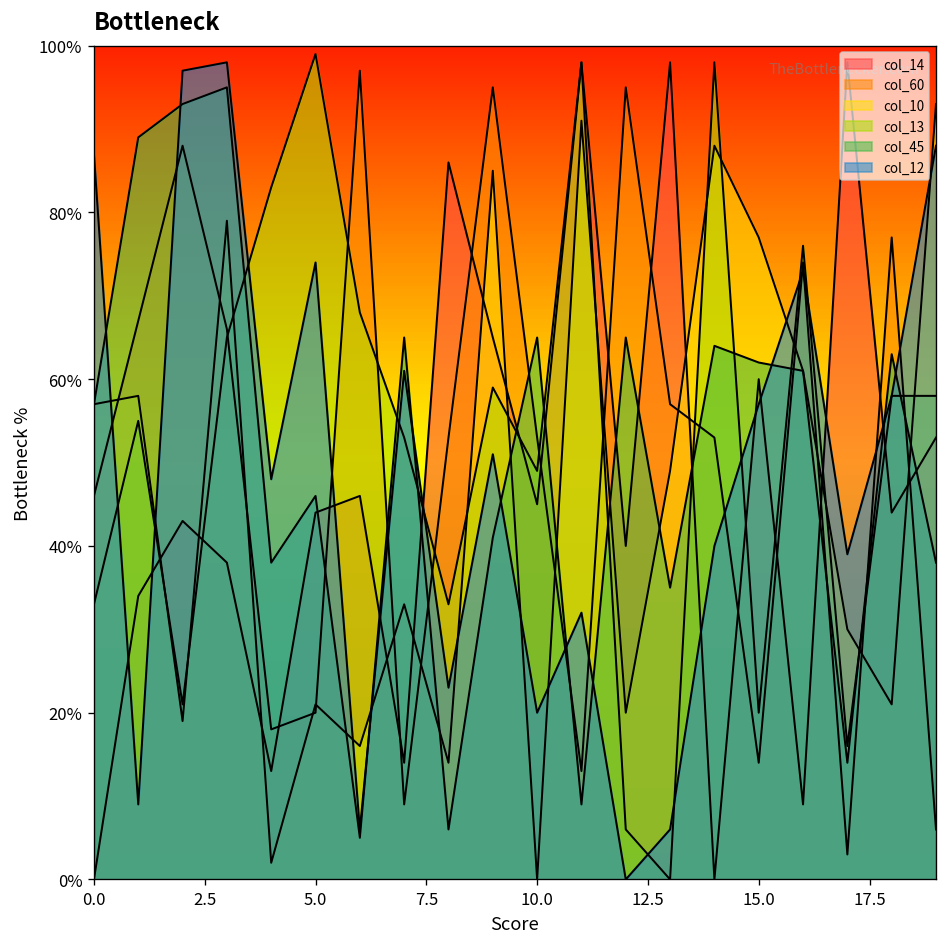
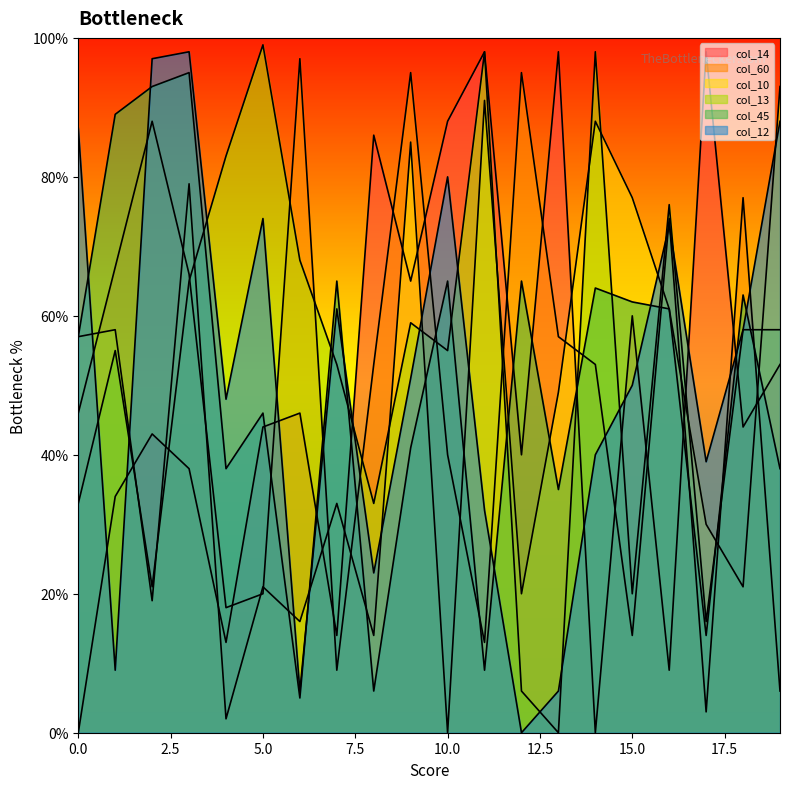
col_14, 10.0: 45% -> 88%
col_60, 10.0: 53% -> 40%
col_13, 10.0: 49% -> 55%
col_12, 10.0: 20% -> 80%
col_12, 15.0: 57% -> 50%
